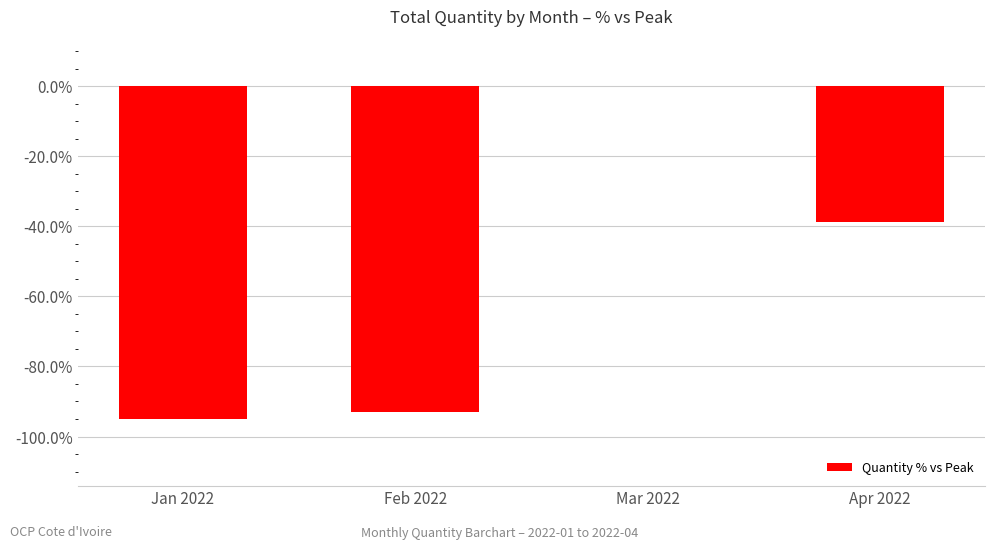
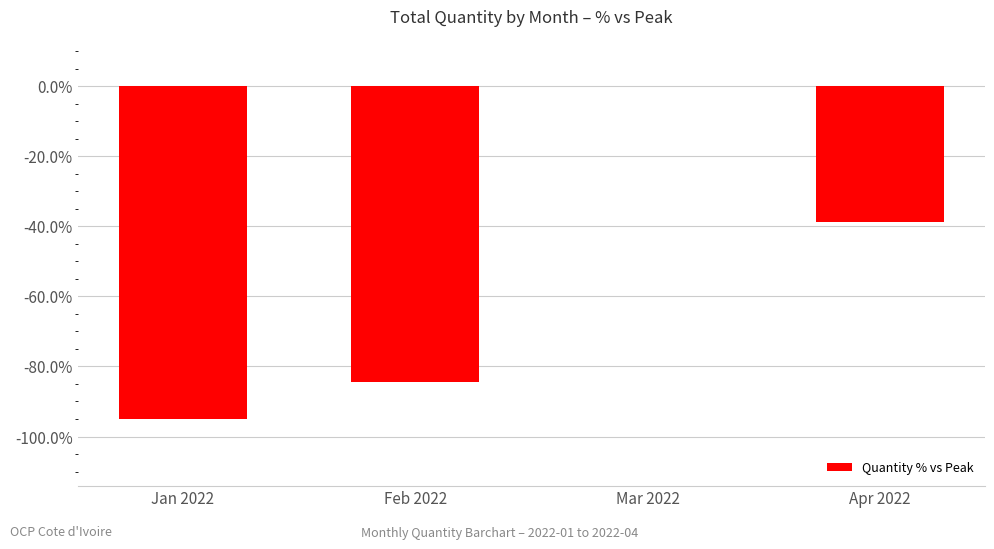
Feb 2022: -93% -> -84%
